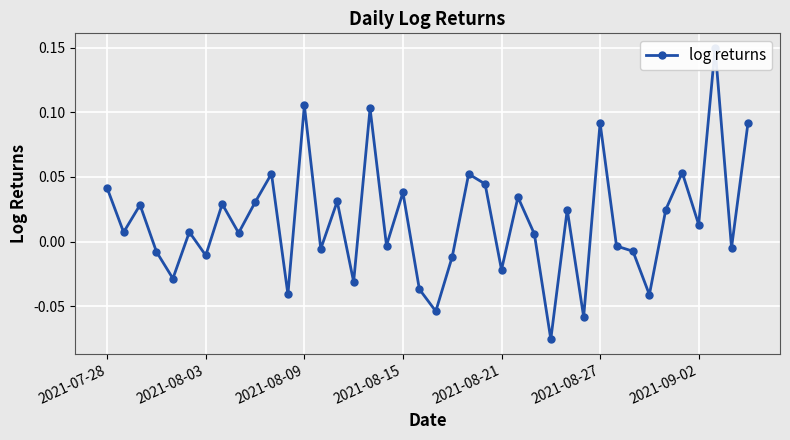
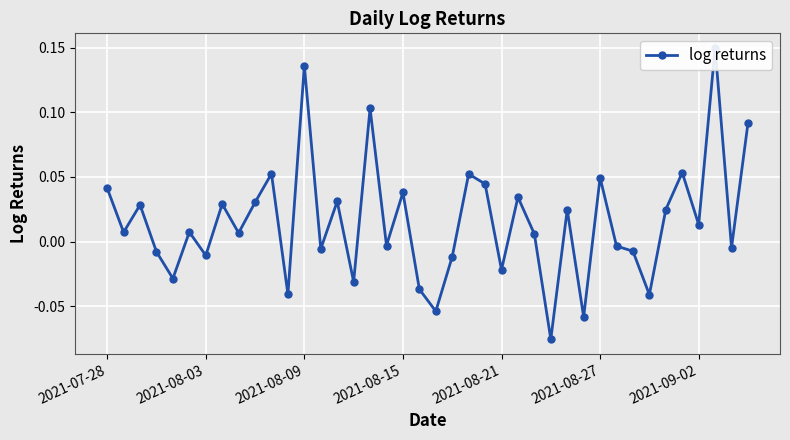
2021-08-09: 0.105 -> 0.136
2021-08-27: 0.092 -> 0.049
